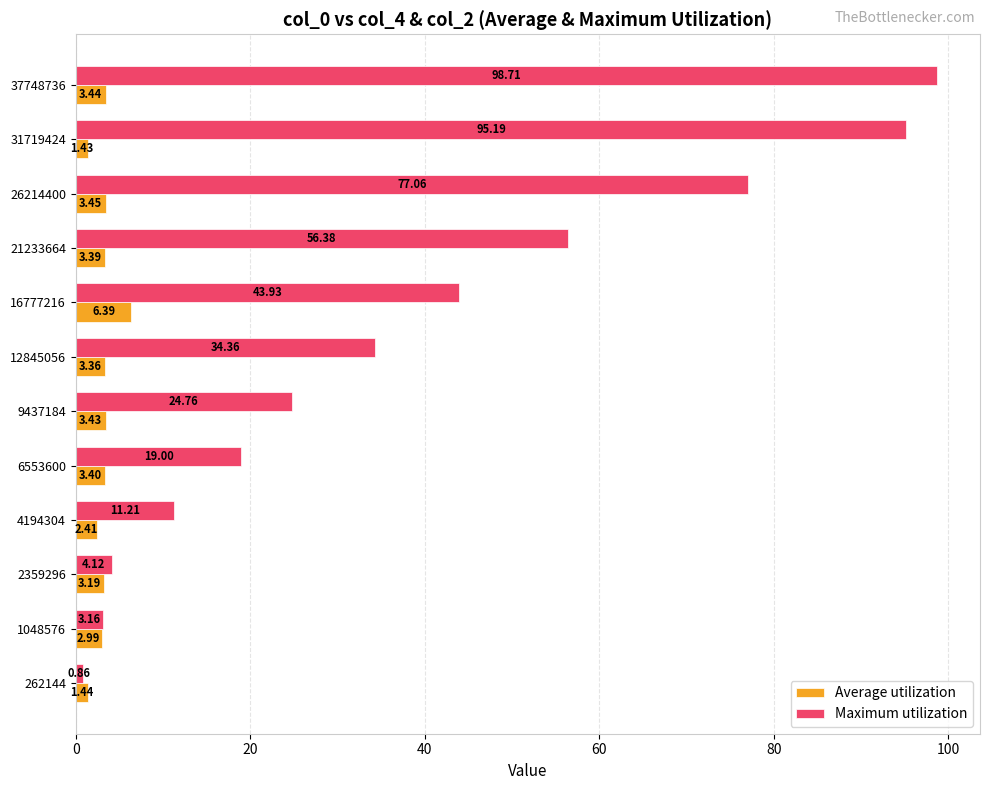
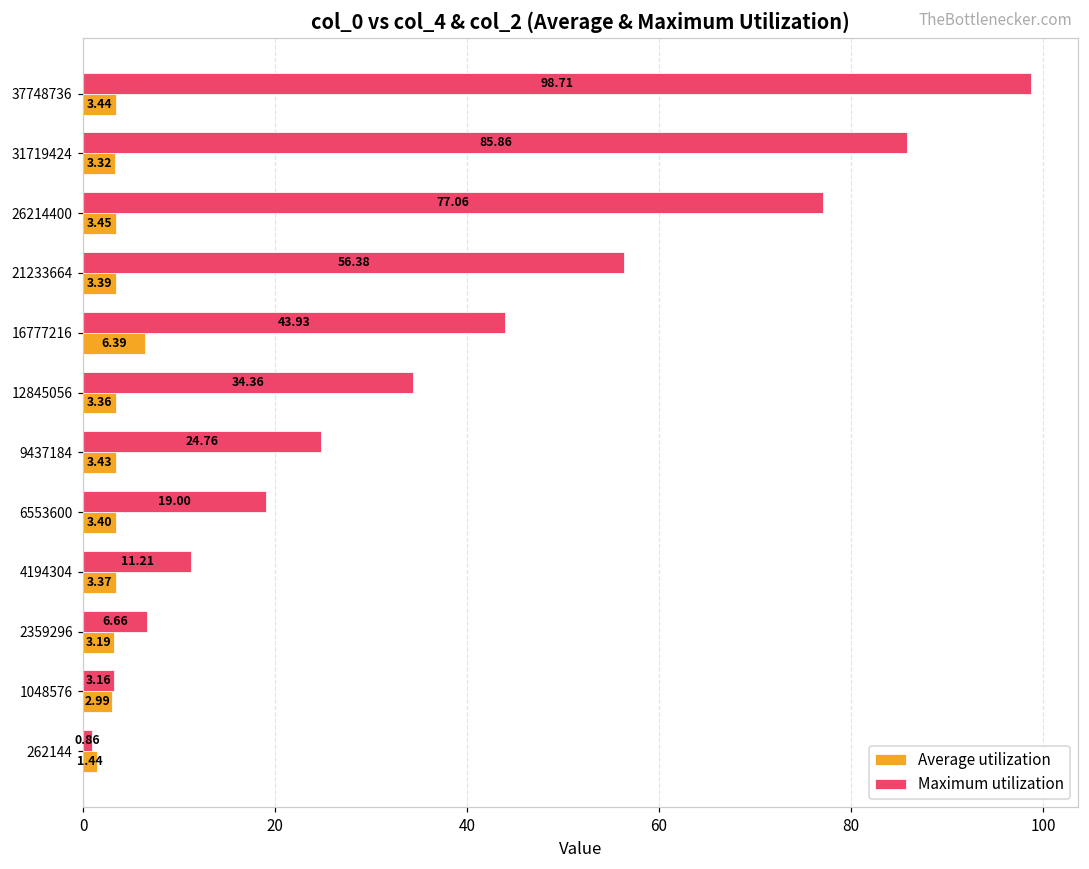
Maximum utilization, 31719424: 95.19 -> 85.86
Average utilization, 31719424: 1.43 -> 3.32
Average utilization, 4194304: 2.41 -> 3.37
Maximum utilization, 2359296: 4.12 -> 6.66
